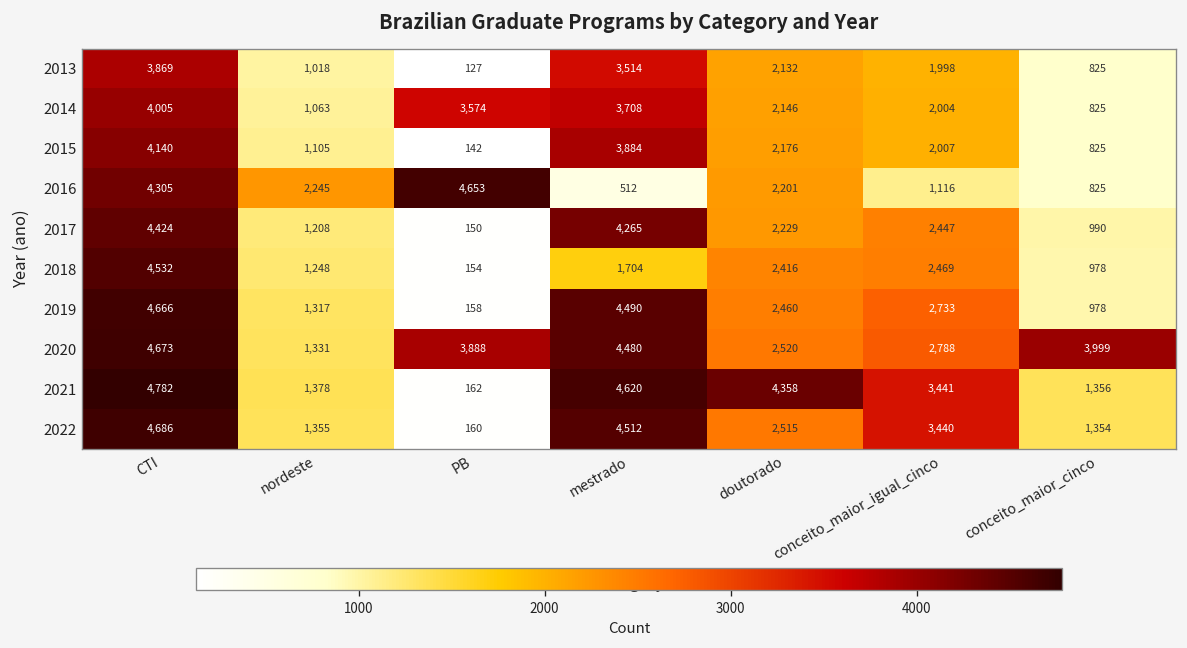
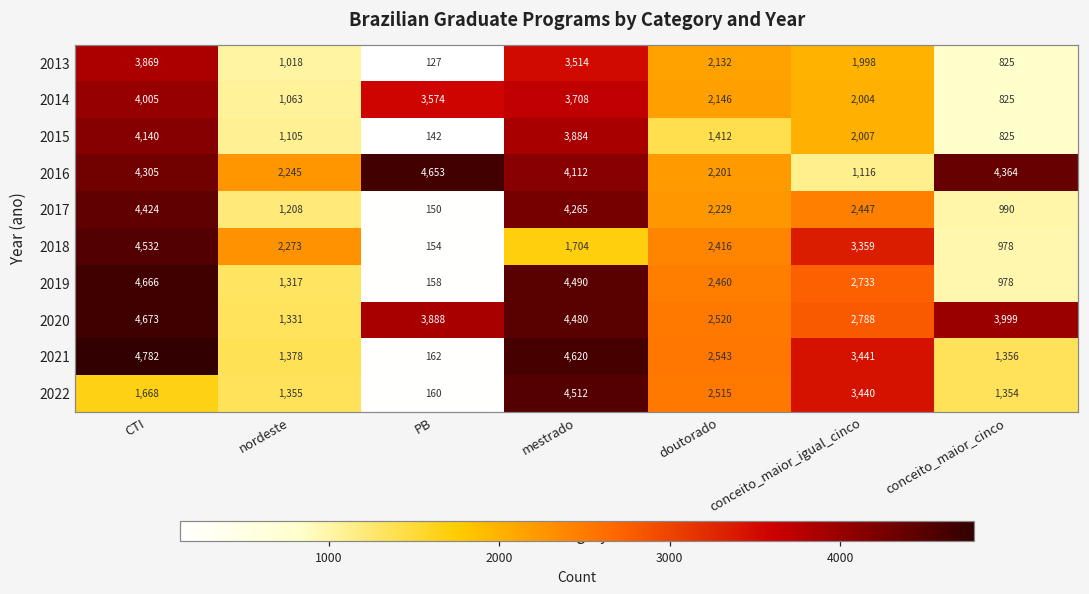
2015, doutorado: 2,176 -> 1,412
2016, mestrado: 512 -> 4,112
2016, conceito_maior_cinco: 825 -> 4,364
2018, nordeste: 1,248 -> 2,273
2018, conceito_maior_igual_cinco: 2,469 -> 3,359
2021, doutorado: 4,358 -> 2,543
2022, CTI: 4,686 -> 1,668
